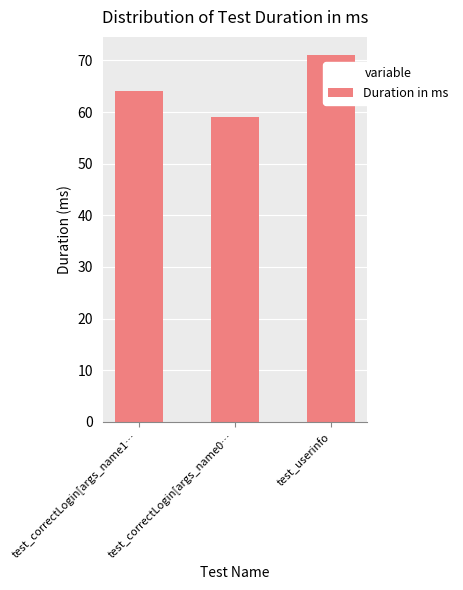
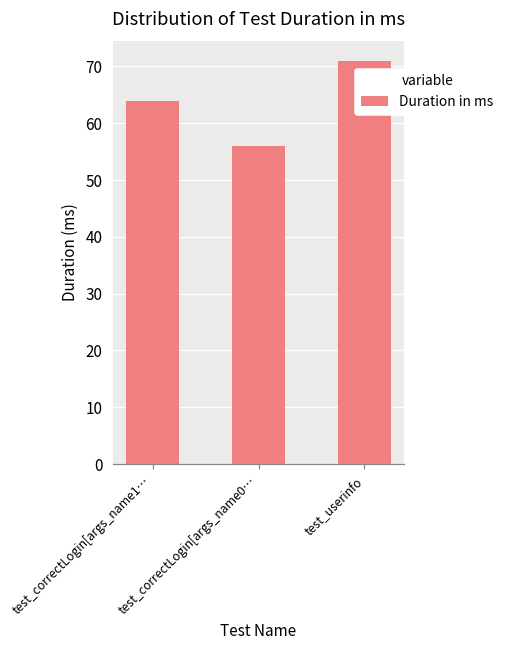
test_correctLogin[args_name0…: 59 -> 56
